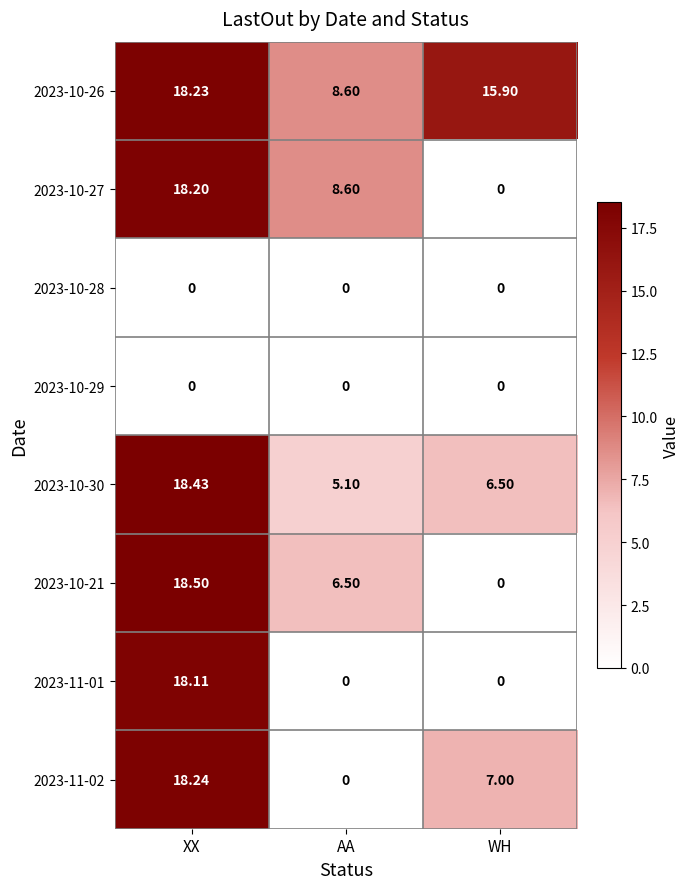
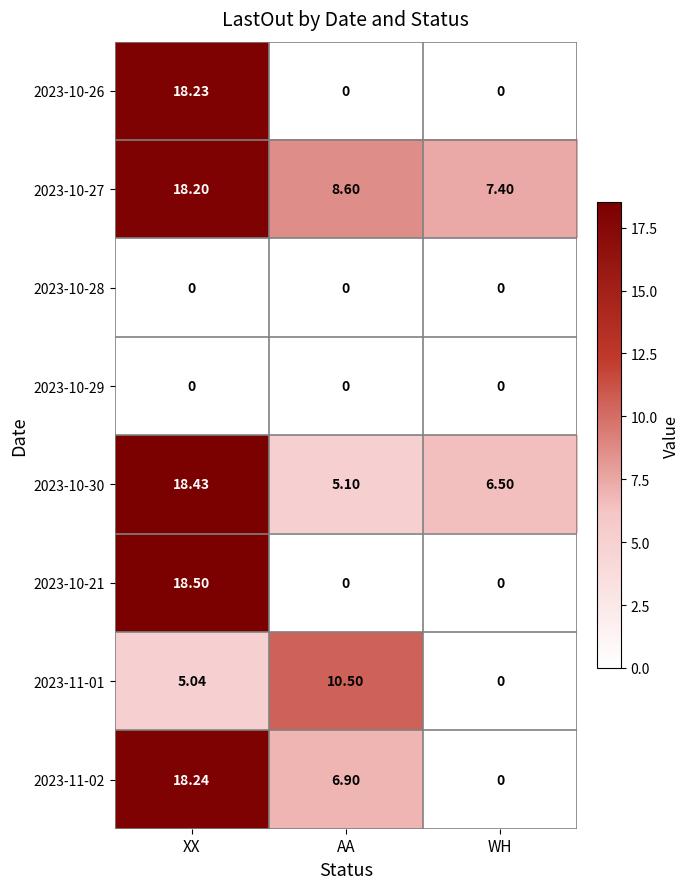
2023-10-26, AA: 8.60 -> 0
2023-10-26, WH: 15.90 -> 0
2023-10-27, WH: 0 -> 7.40
2023-10-21, AA: 6.50 -> 0
2023-11-01, XX: 18.11 -> 5.04
2023-11-01, AA: 0 -> 10.50
2023-11-02, AA: 0 -> 6.90
2023-11-02, WH: 7.00 -> 0
